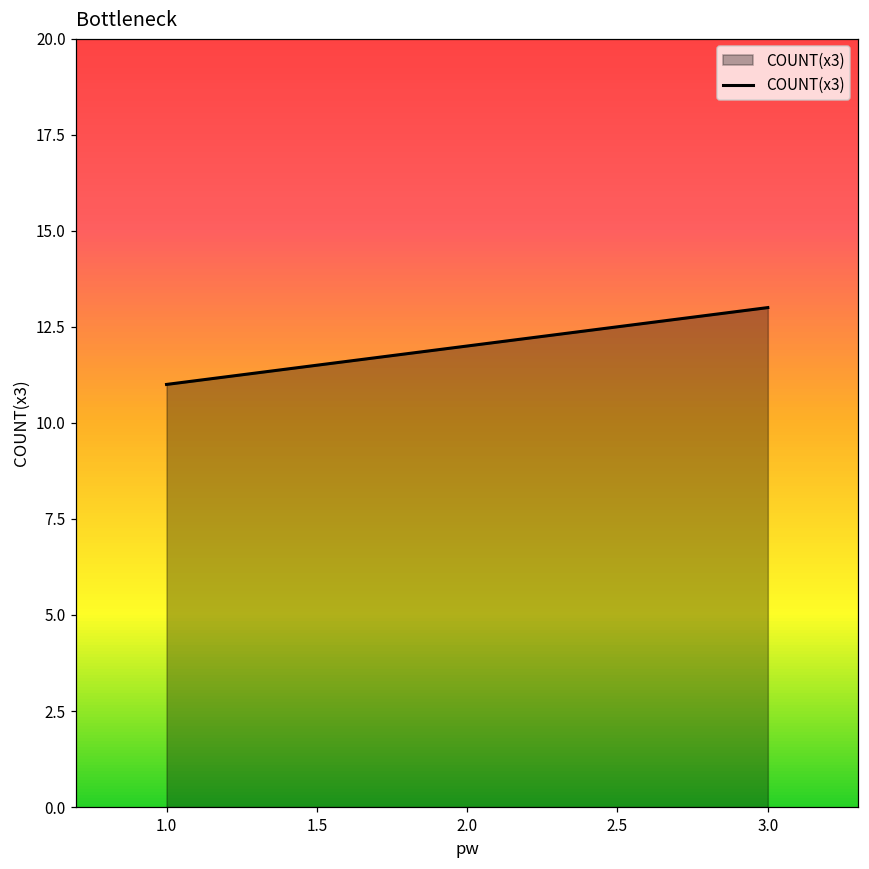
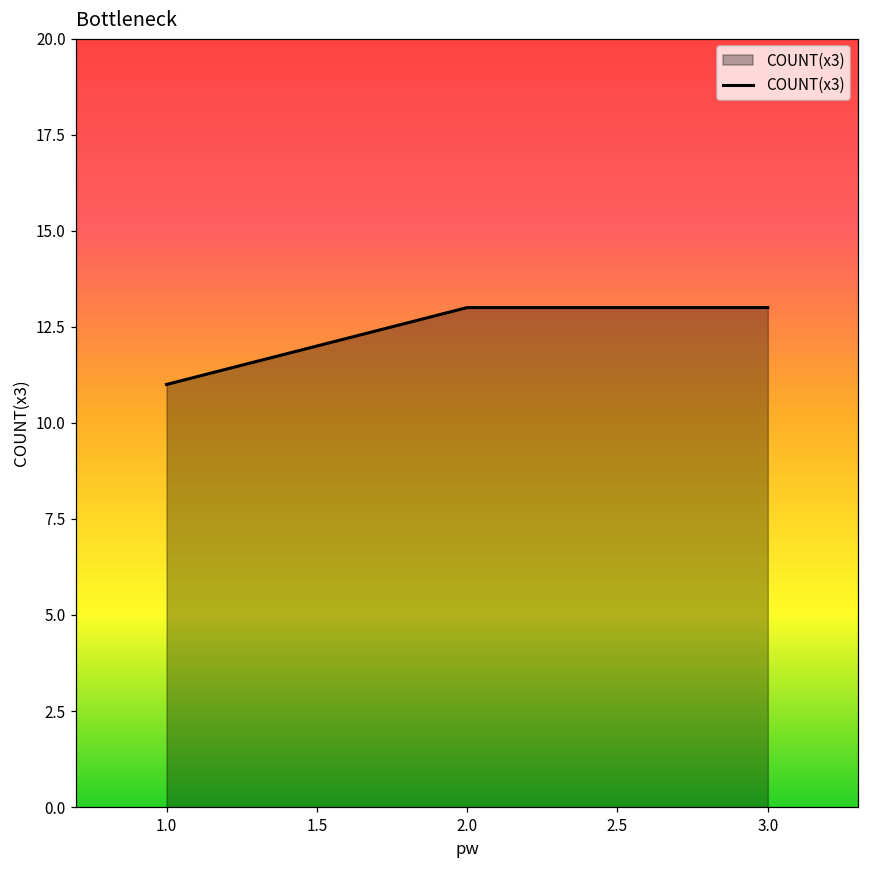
2.0: 12 -> 13
